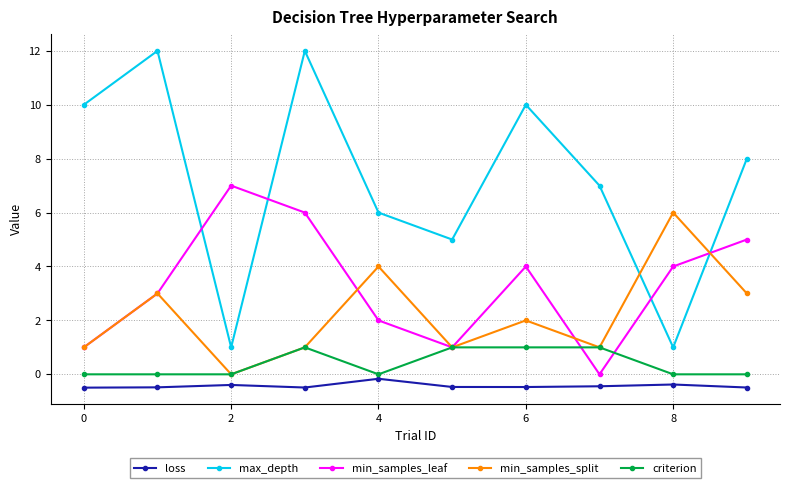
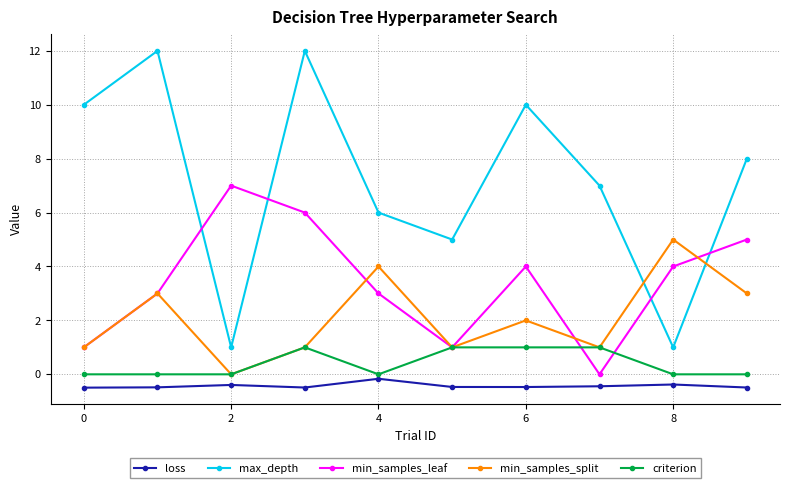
min_samples_leaf, 4: 2 -> 3
min_samples_split, 8: 6 -> 5
